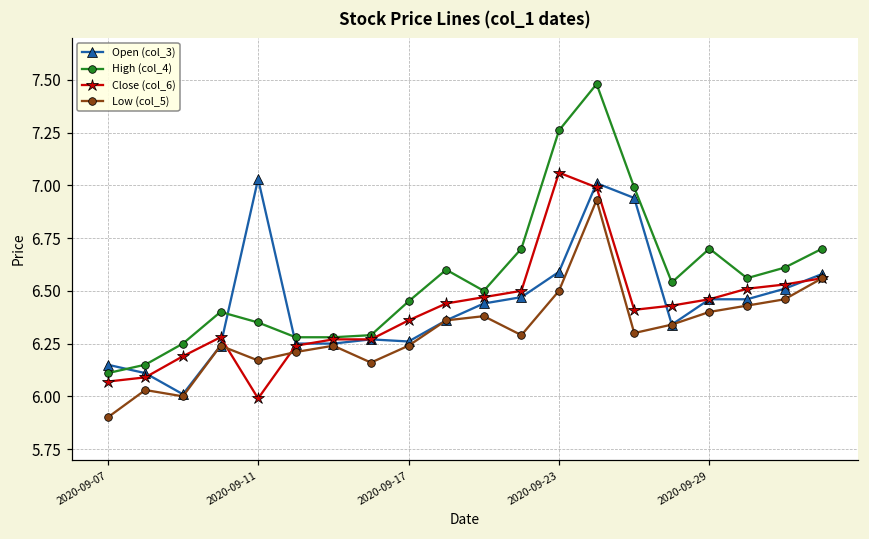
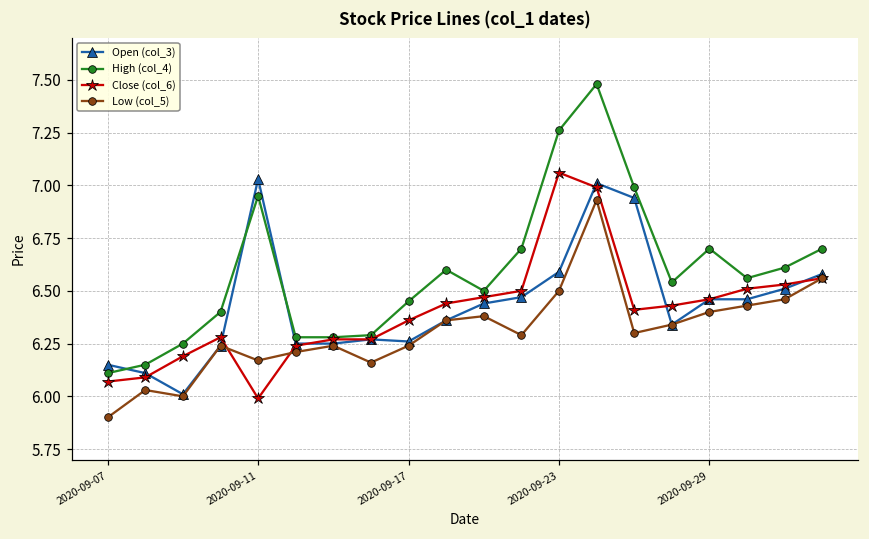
High (col_4), 2020-09-11: 6.35 -> 6.95
